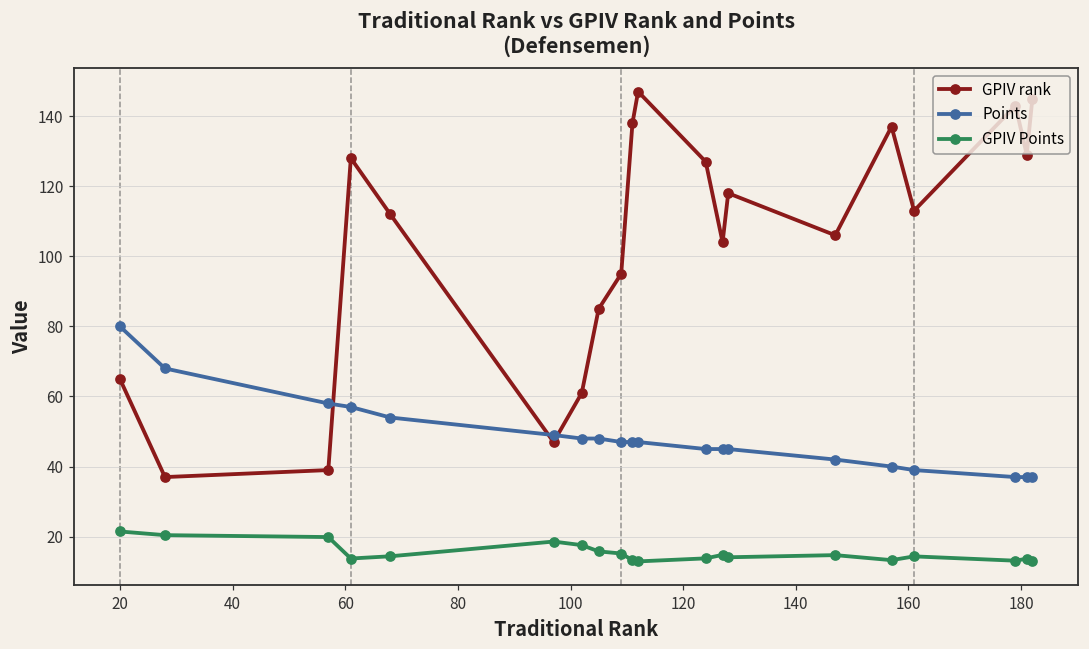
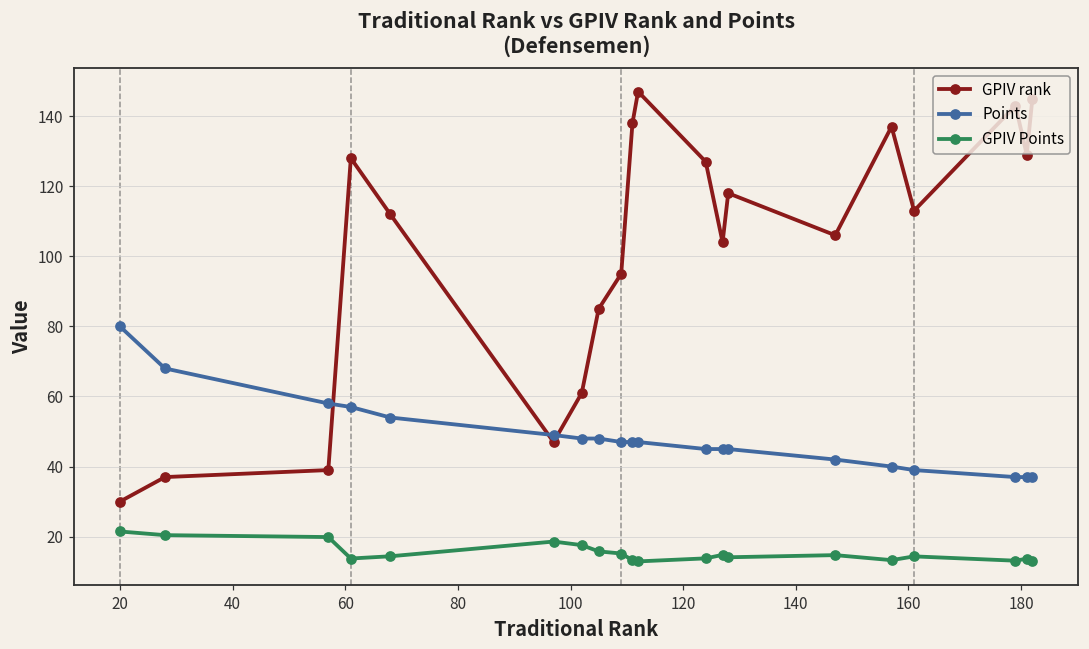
GPIV rank, 20: 65 -> 30
